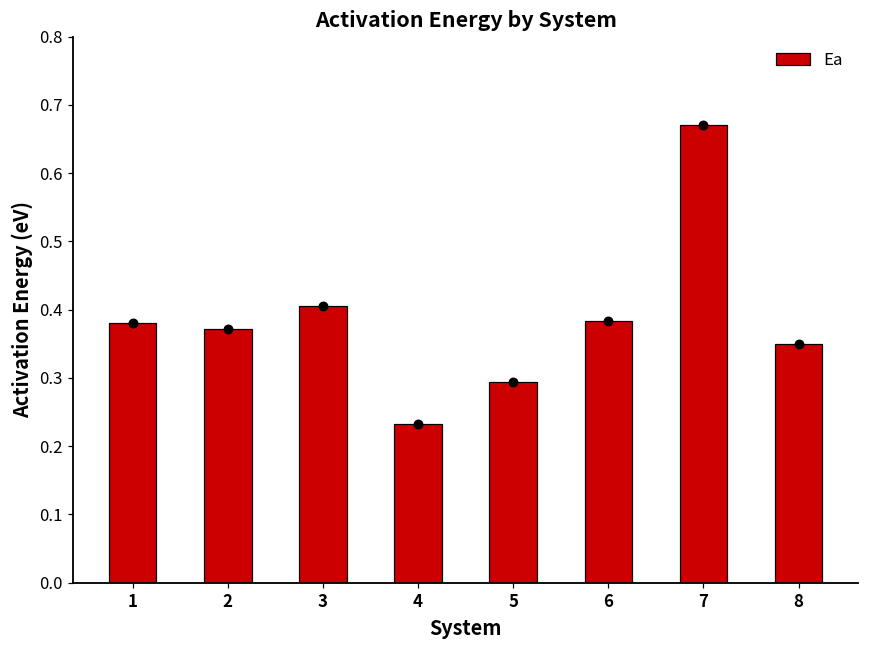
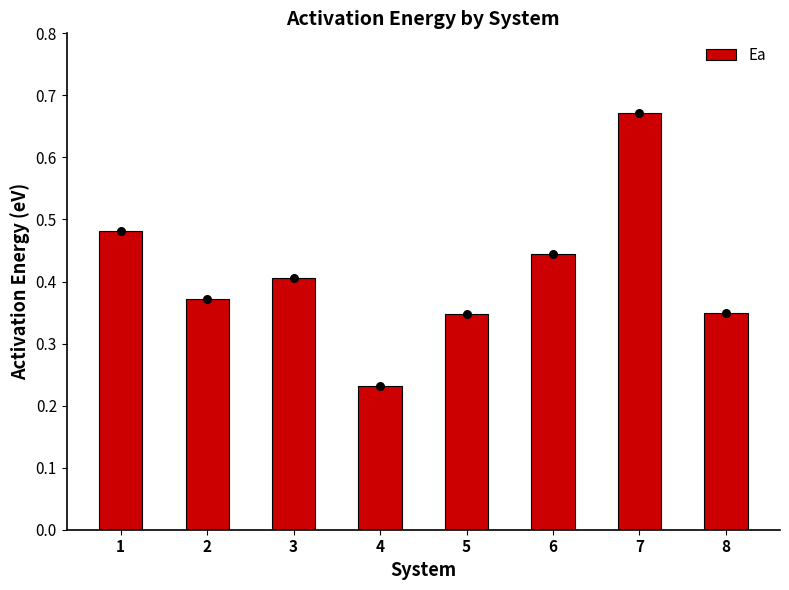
1: 0.38 -> 0.48
5: 0.29 -> 0.35
6: 0.38 -> 0.44
